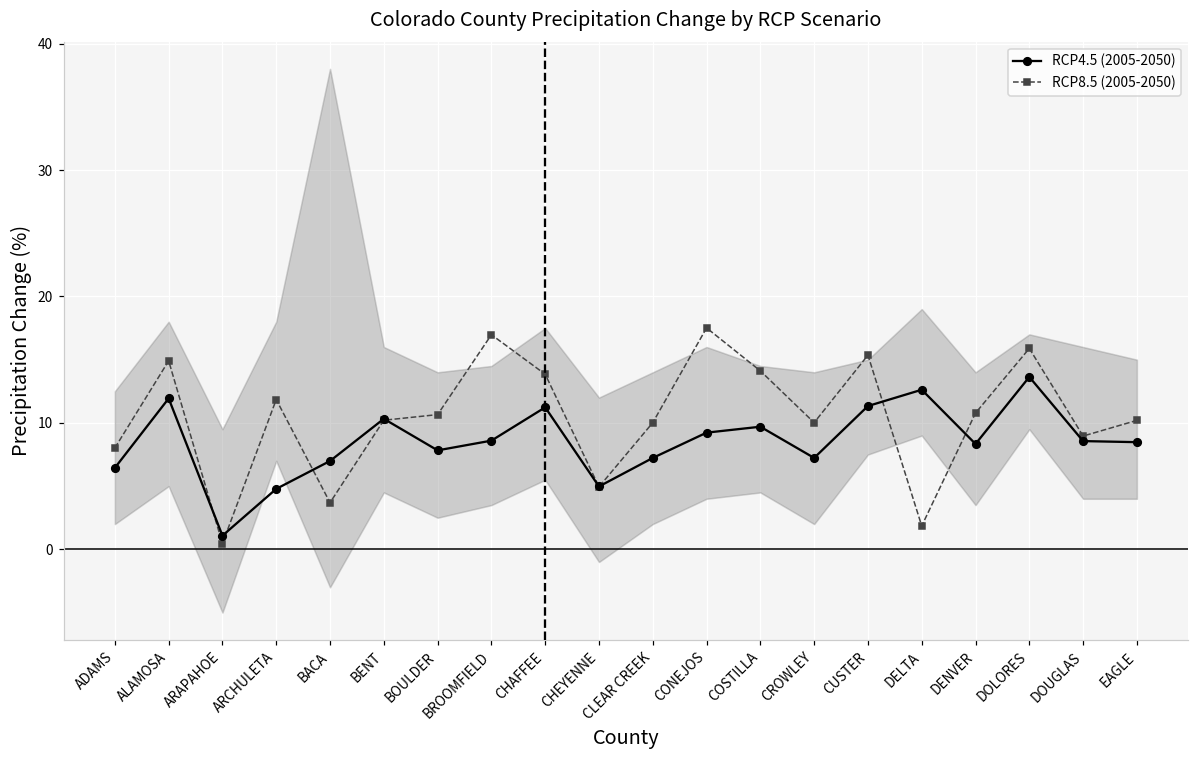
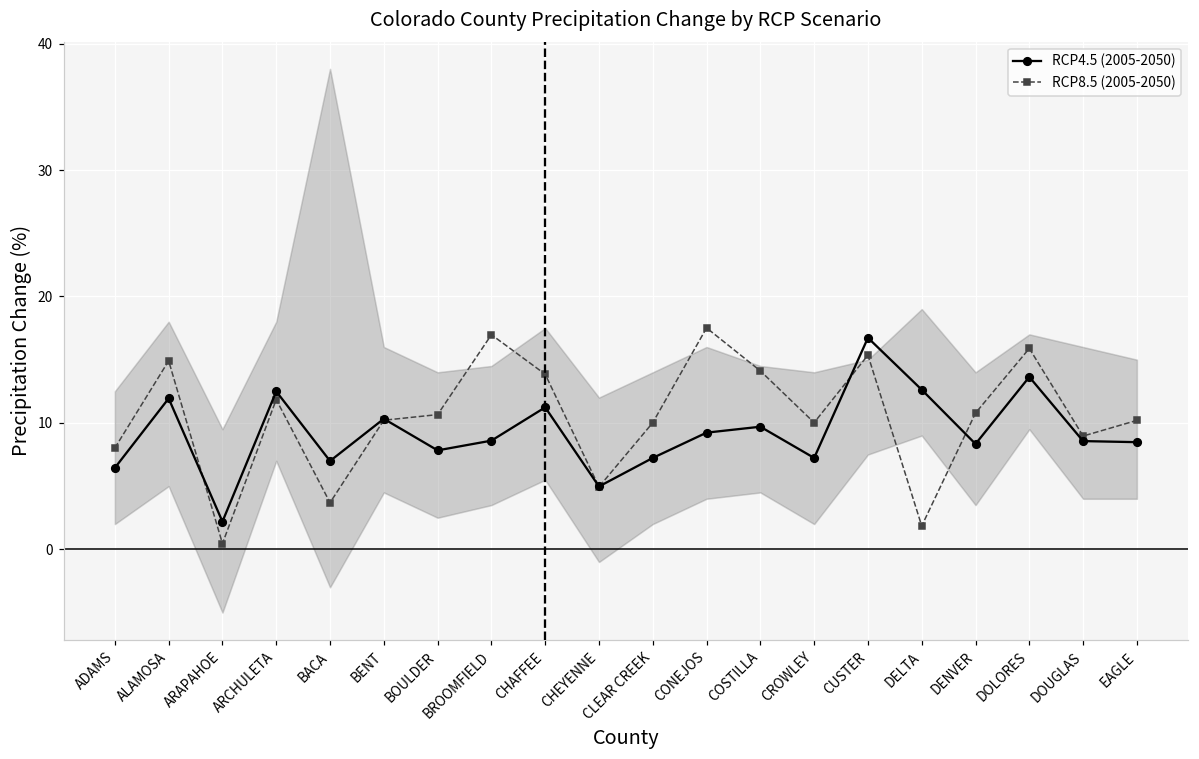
RCP4.5 (2005-2050), ARAPAHOE: 1.1 -> 2.2
RCP4.5 (2005-2050), ARCHULETA: 4.8 -> 12.5
RCP4.5 (2005-2050), CUSTER: 11.3 -> 16.7
